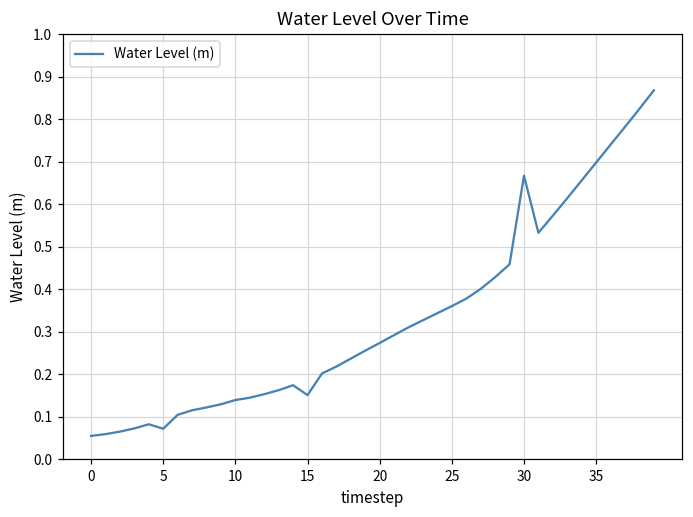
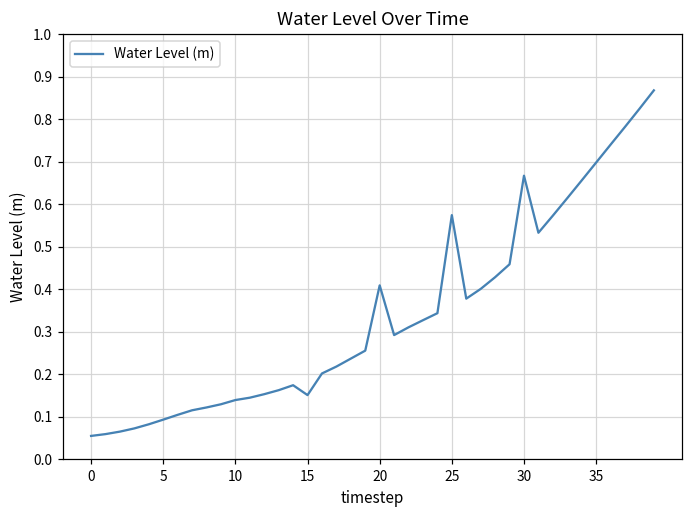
5: 0.07 -> 0.09
20: 0.27 -> 0.41
25: 0.36 -> 0.57
